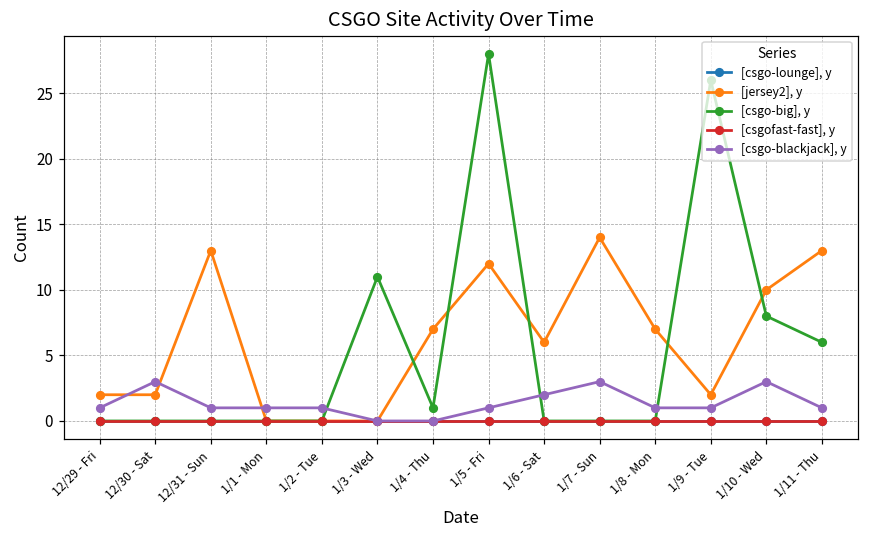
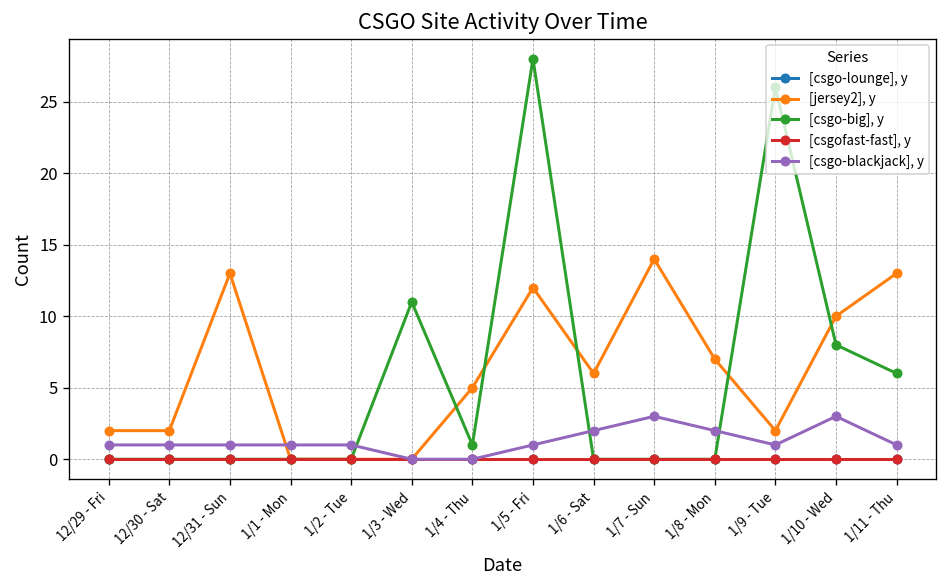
[csgo-blackjack], y, 12/30 - Sat: 3 -> 1
[jersey2], y, 1/4 - Thu: 7 -> 5
[csgo-blackjack], y, 1/8 - Mon: 1 -> 2
